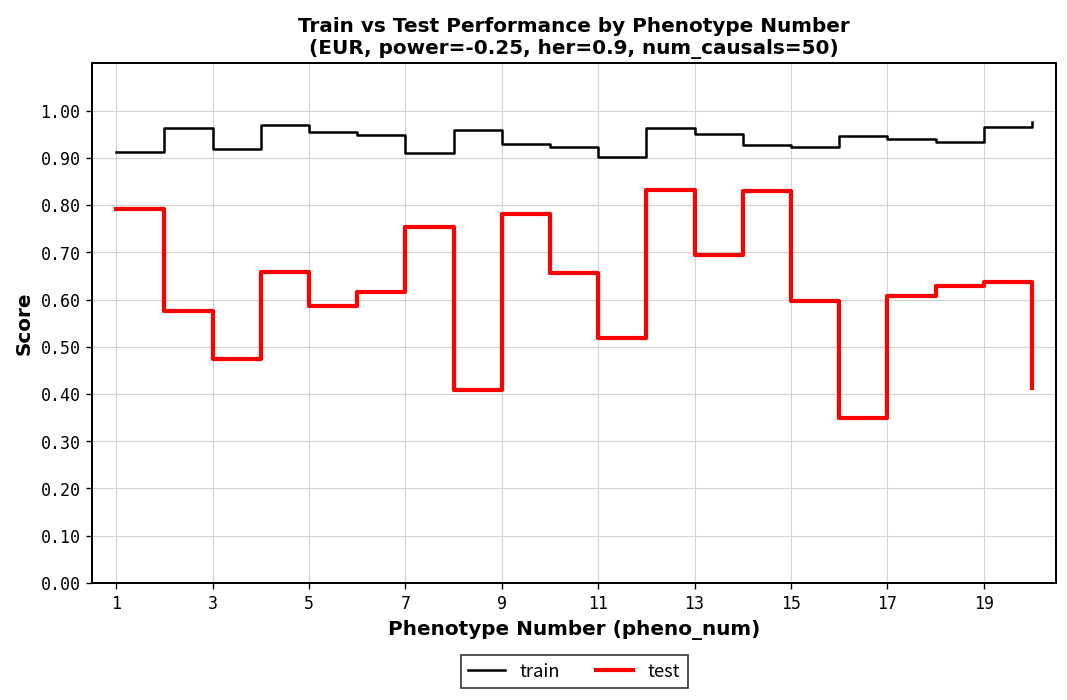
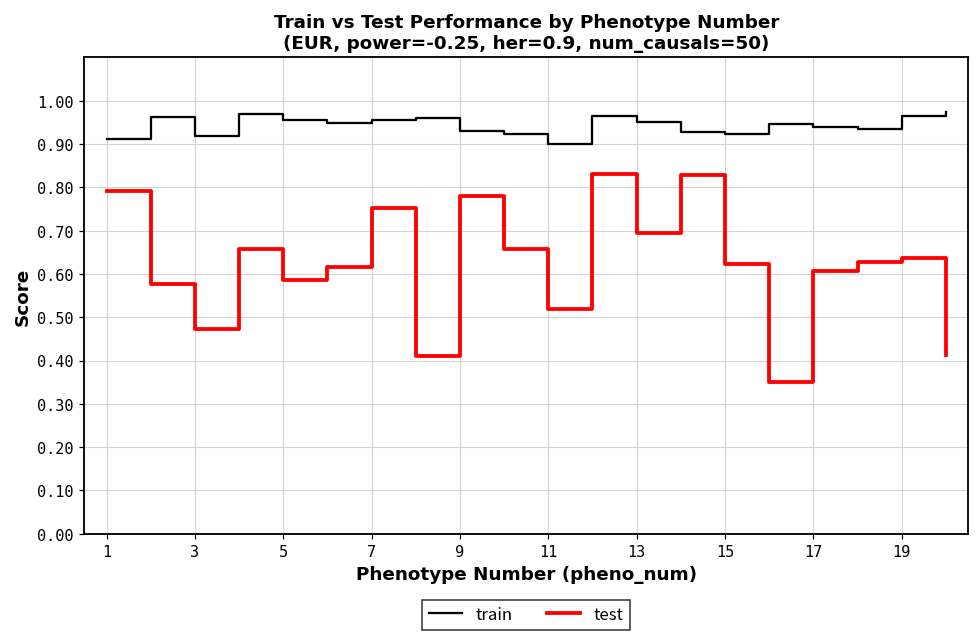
train, 7: 0.91 -> 0.96
test, 15: 0.60 -> 0.62
